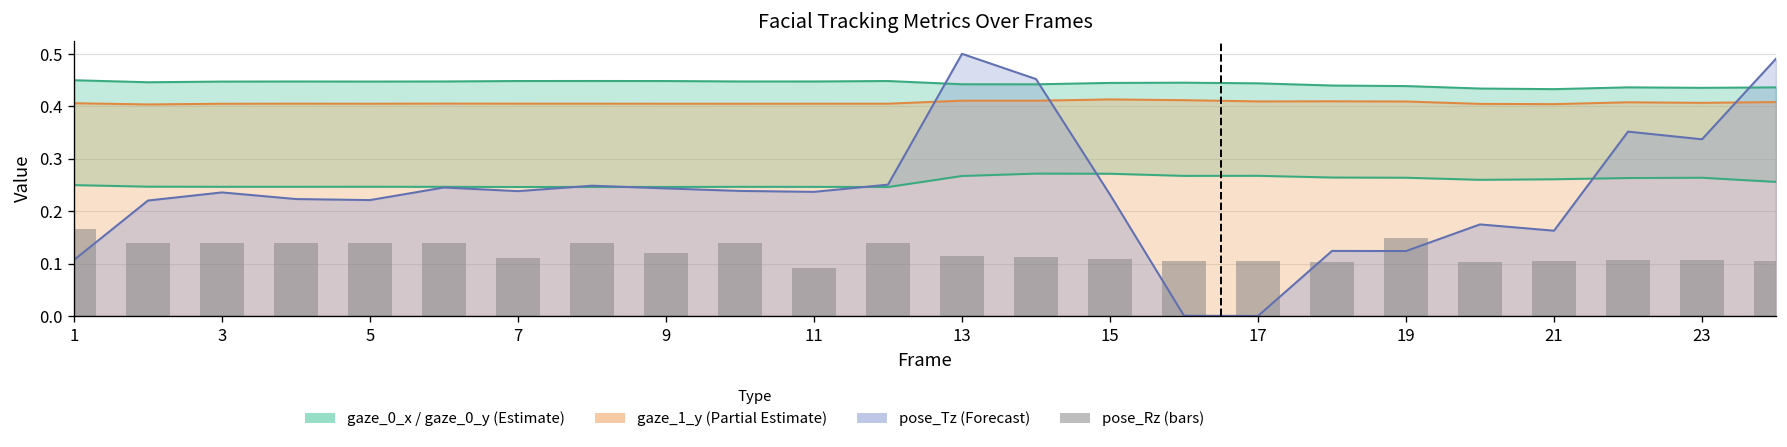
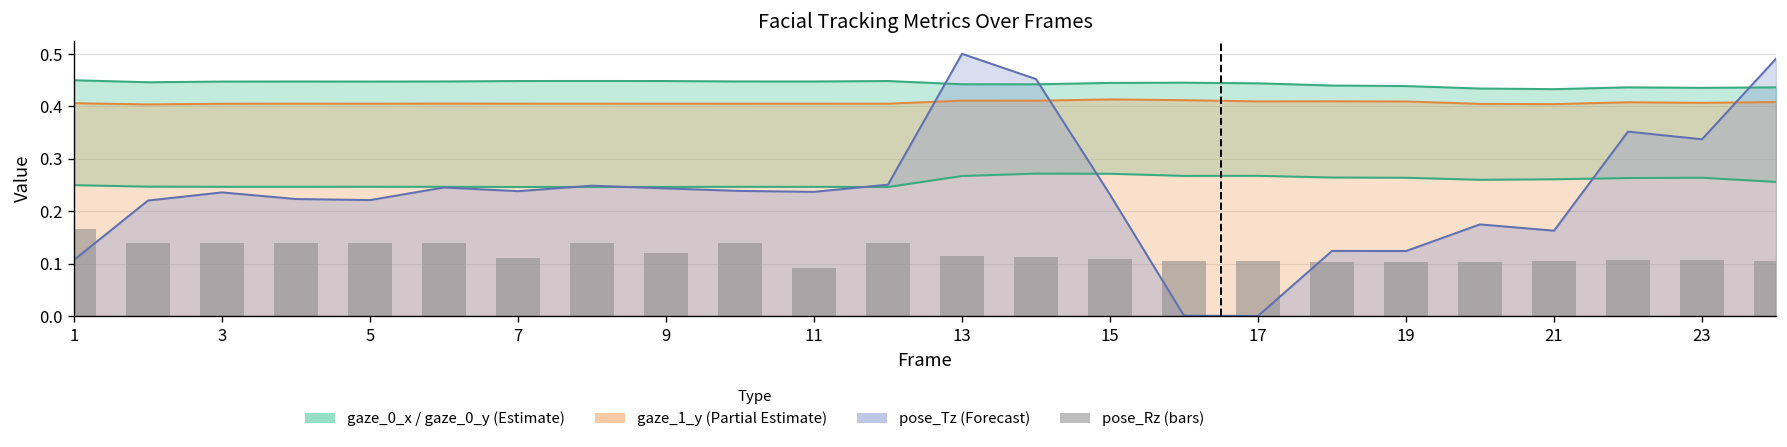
pose_Rz (bars), 19: 0.15 -> 0.10
